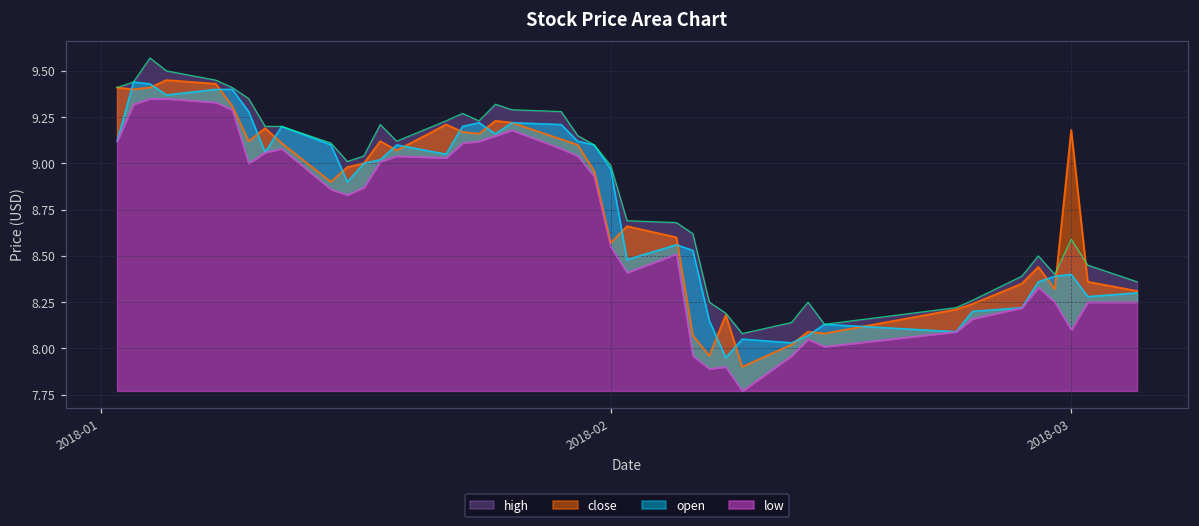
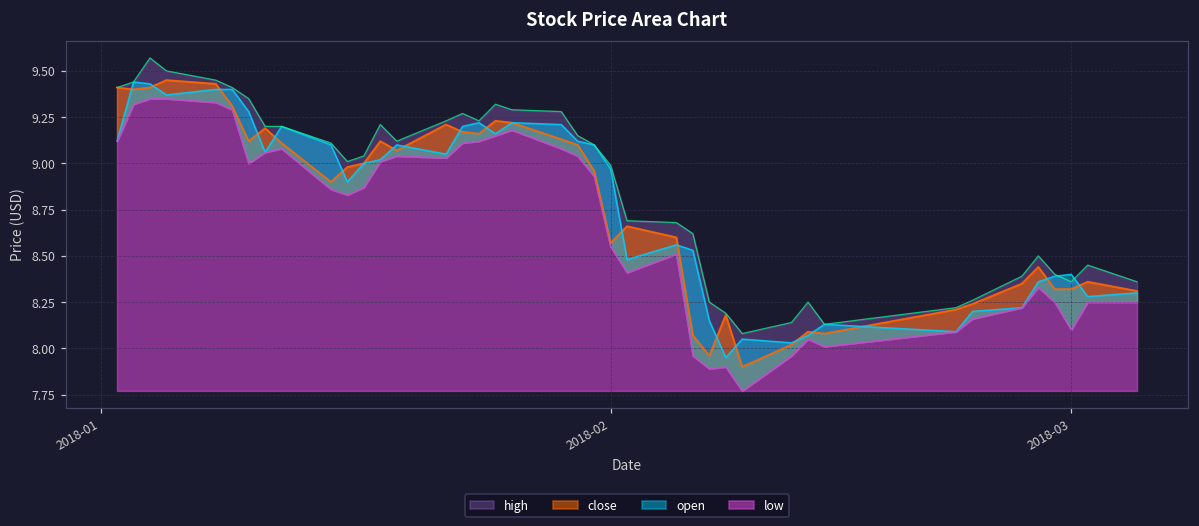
close, 2018-03: 9.18 -> 8.32
high, 2018-03: 8.59 -> 8.36
